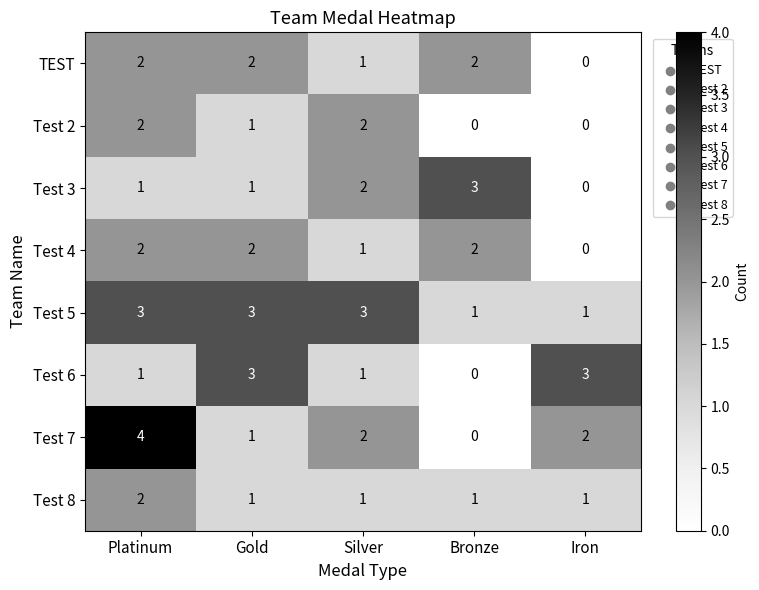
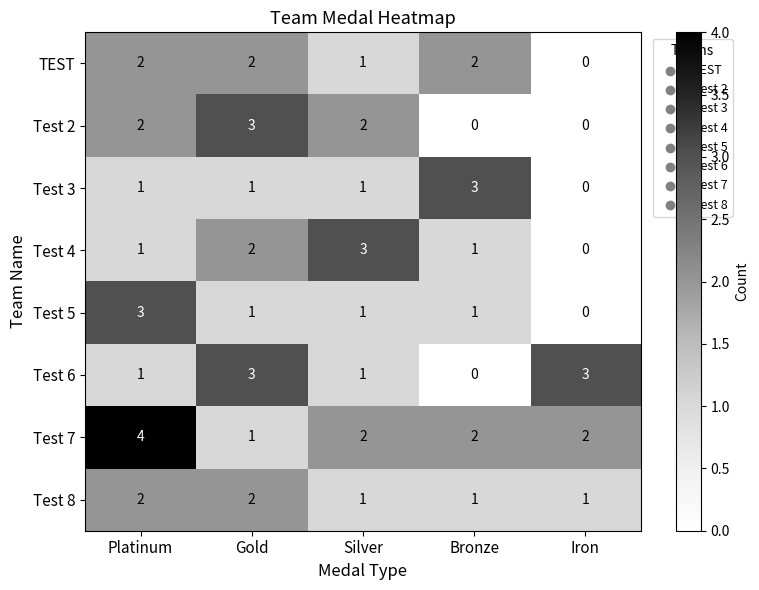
Test 2, Gold: 1 -> 3
Test 3, Silver: 2 -> 1
Test 4, Platinum: 2 -> 1
Test 4, Silver: 1 -> 3
Test 4, Bronze: 2 -> 1
Test 5, Gold: 3 -> 1
Test 5, Silver: 3 -> 1
Test 5, Iron: 1 -> 0
Test 7, Bronze: 0 -> 2
Test 8, Gold: 1 -> 2
